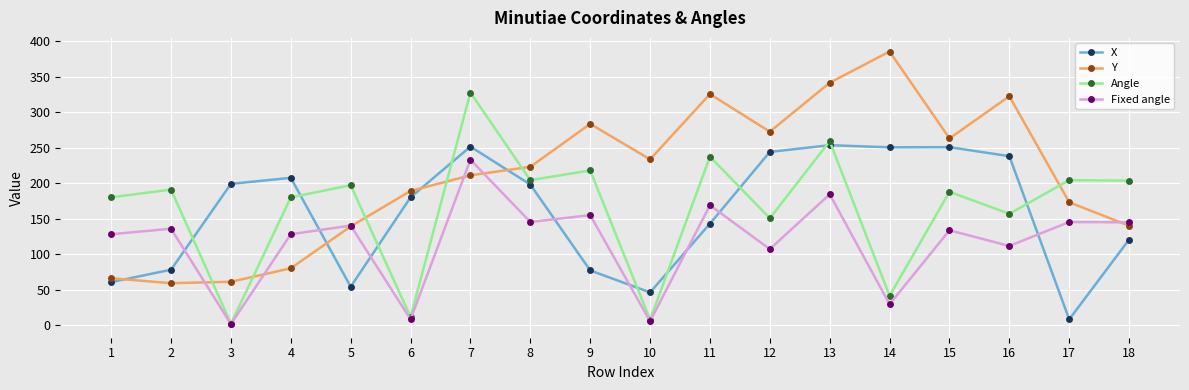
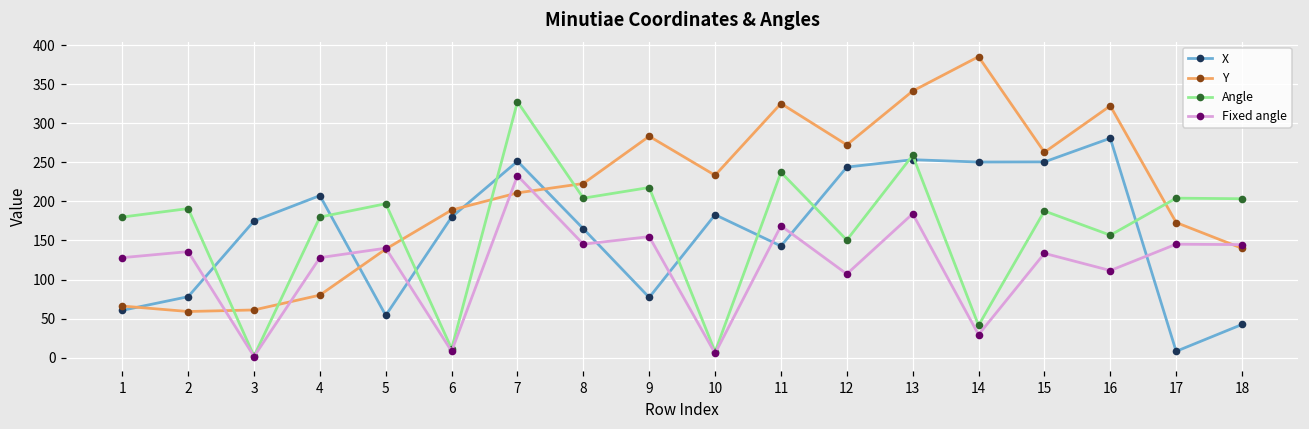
X, 3: 200 -> 180
X, 8: 200 -> 170
X, 10: 50 -> 180
X, 16: 240 -> 280
X, 18: 120 -> 40
